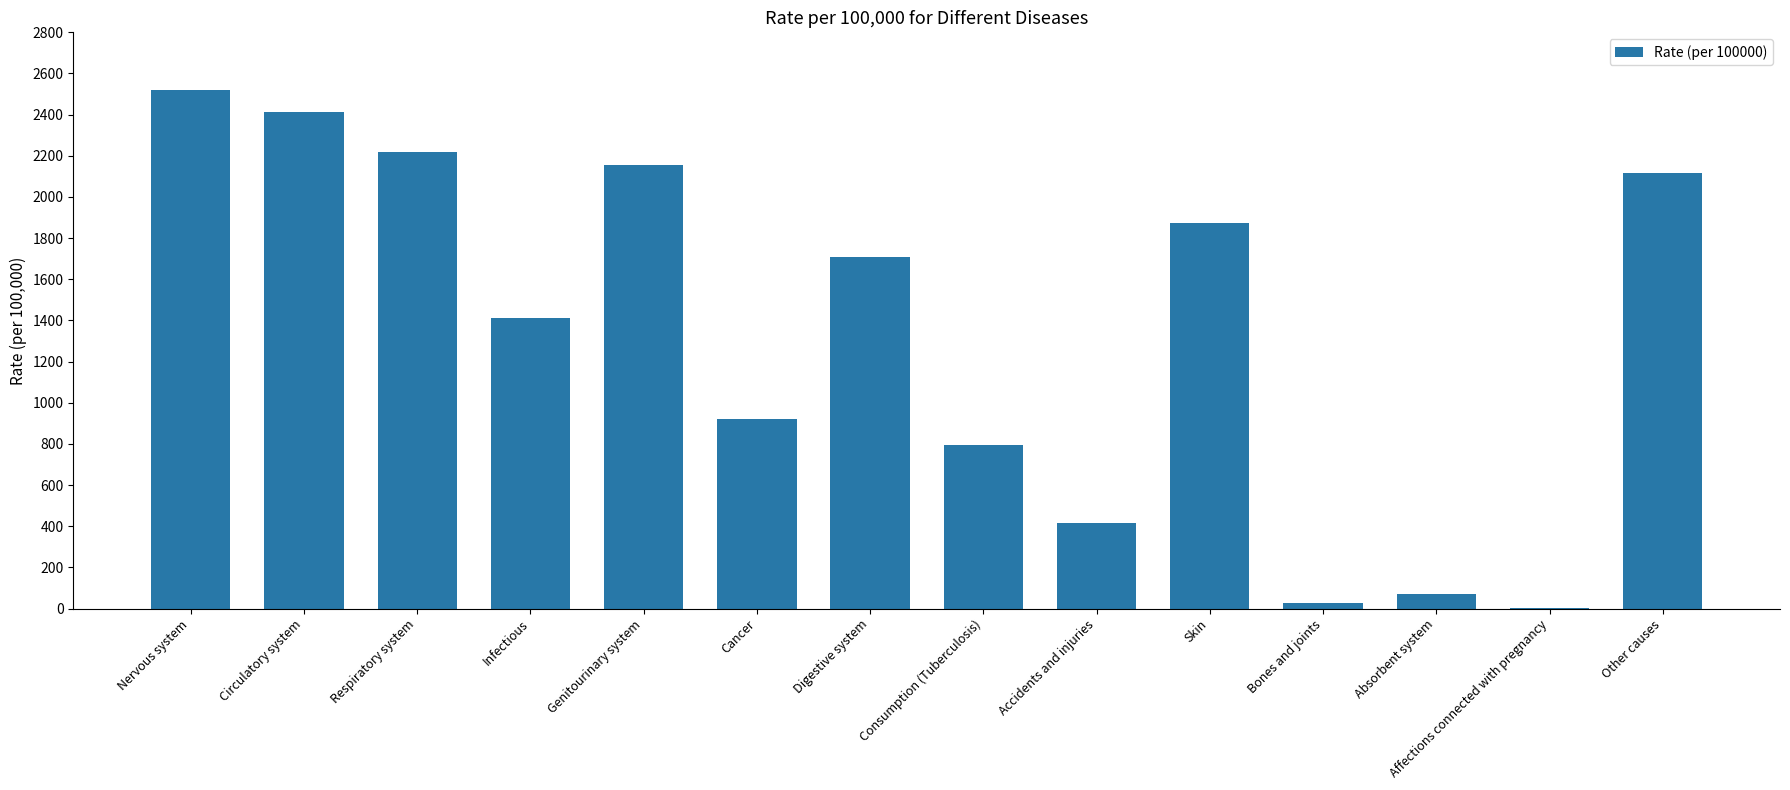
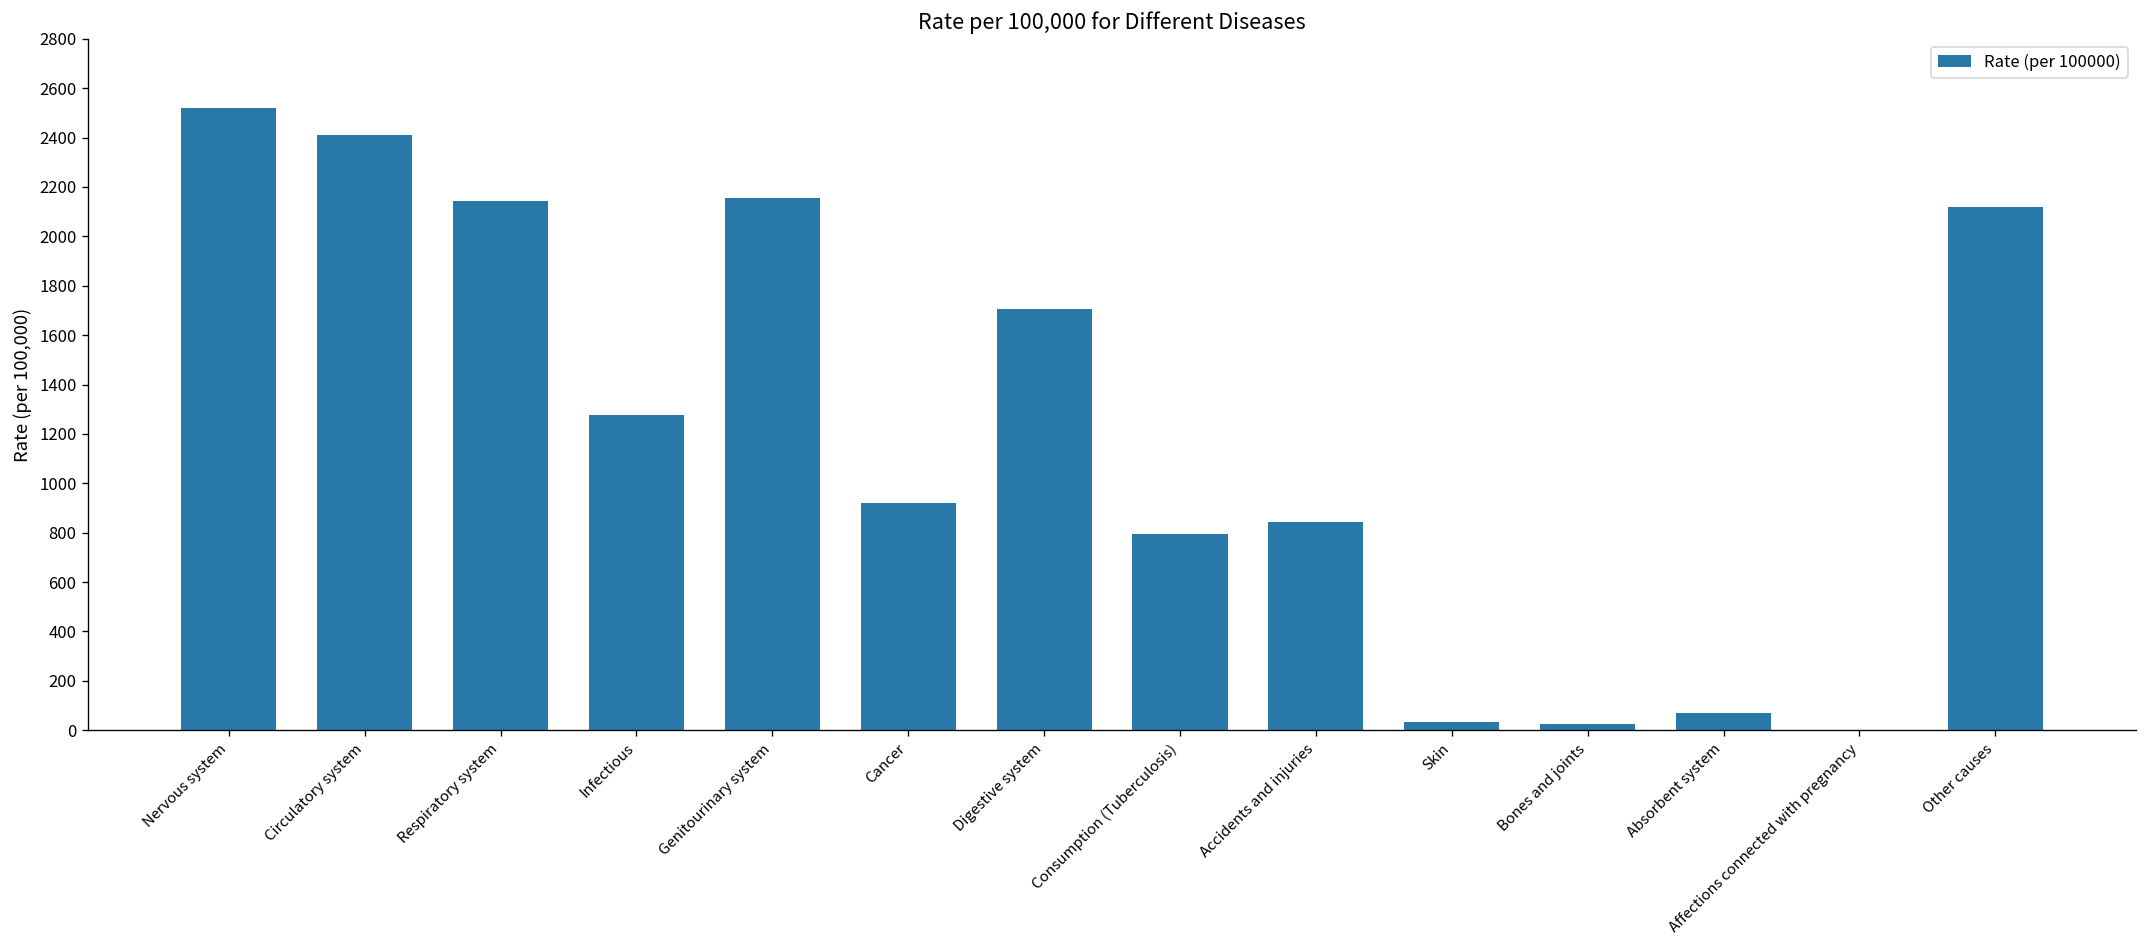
Respiratory system: 2220 -> 2140
Infectious: 1410 -> 1280
Accidents and injuries: 420 -> 840
Skin: 1870 -> 30
